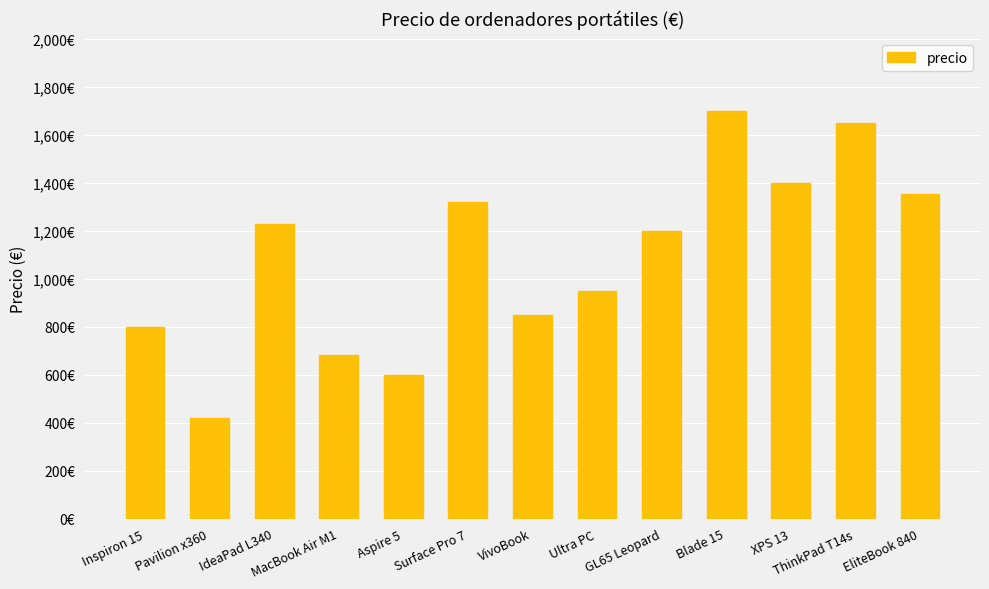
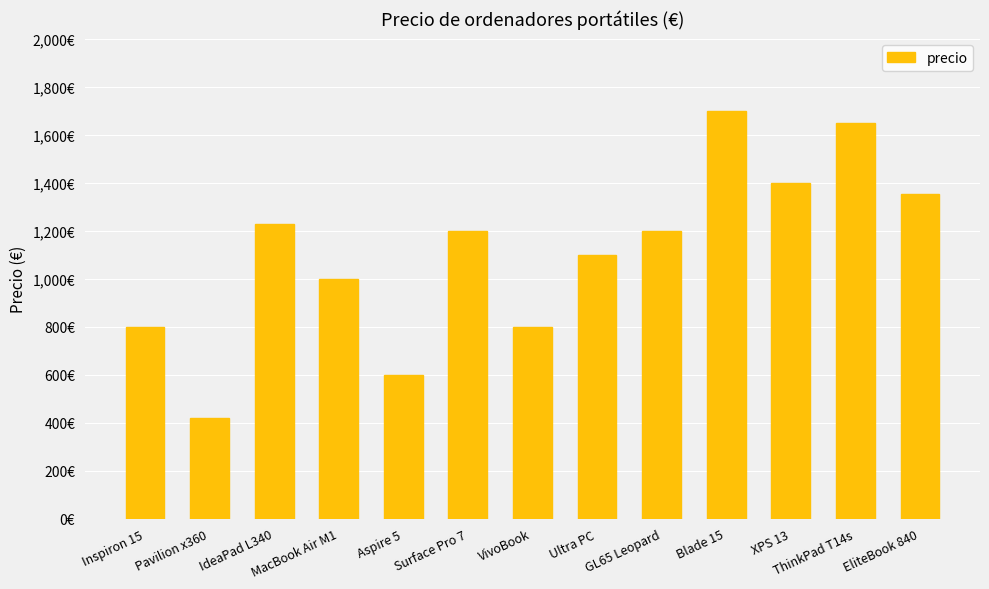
MacBook Air M1: 680€ -> 1,000€
Surface Pro 7: 1,320€ -> 1,200€
VivoBook: 850€ -> 800€
Ultra PC: 950€ -> 1,100€
